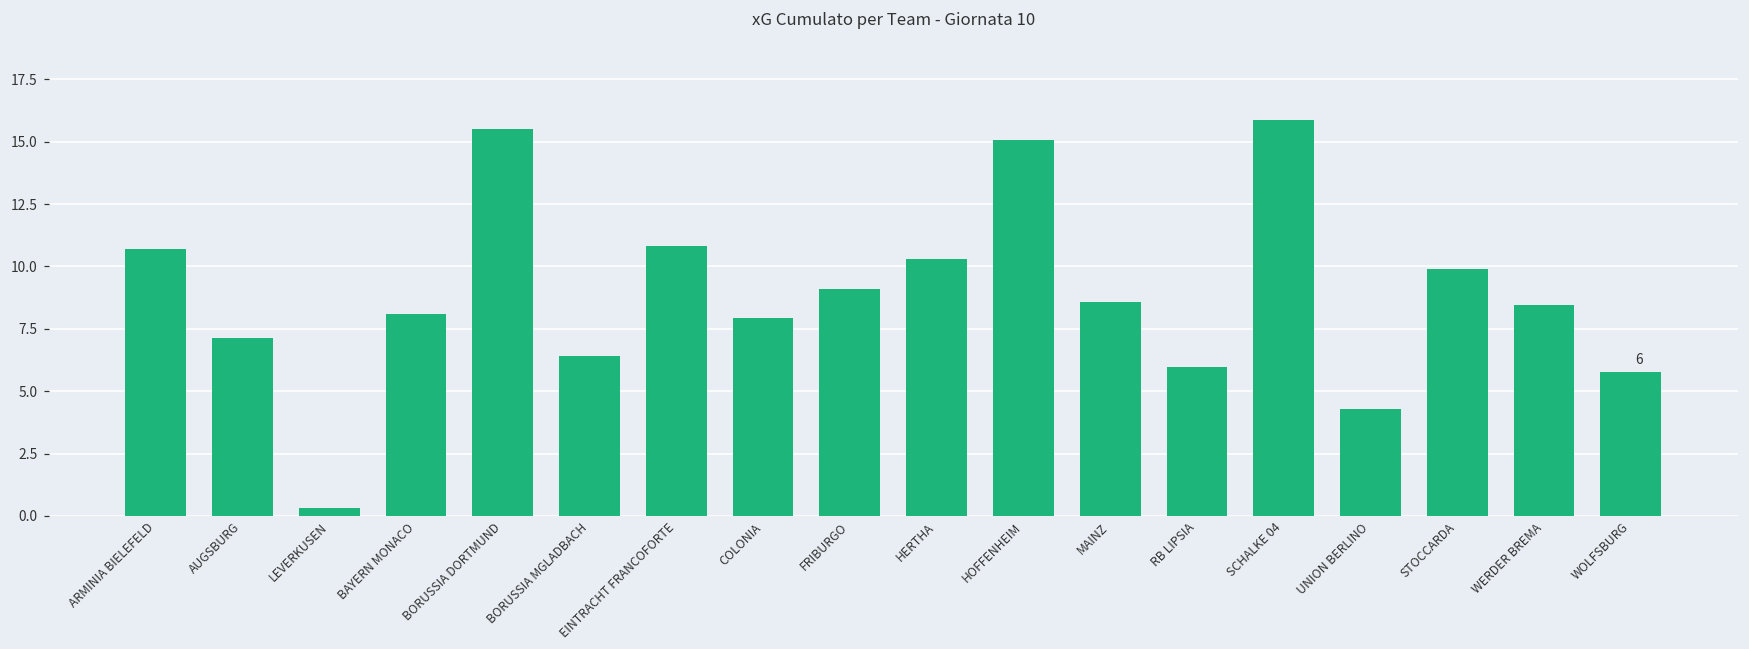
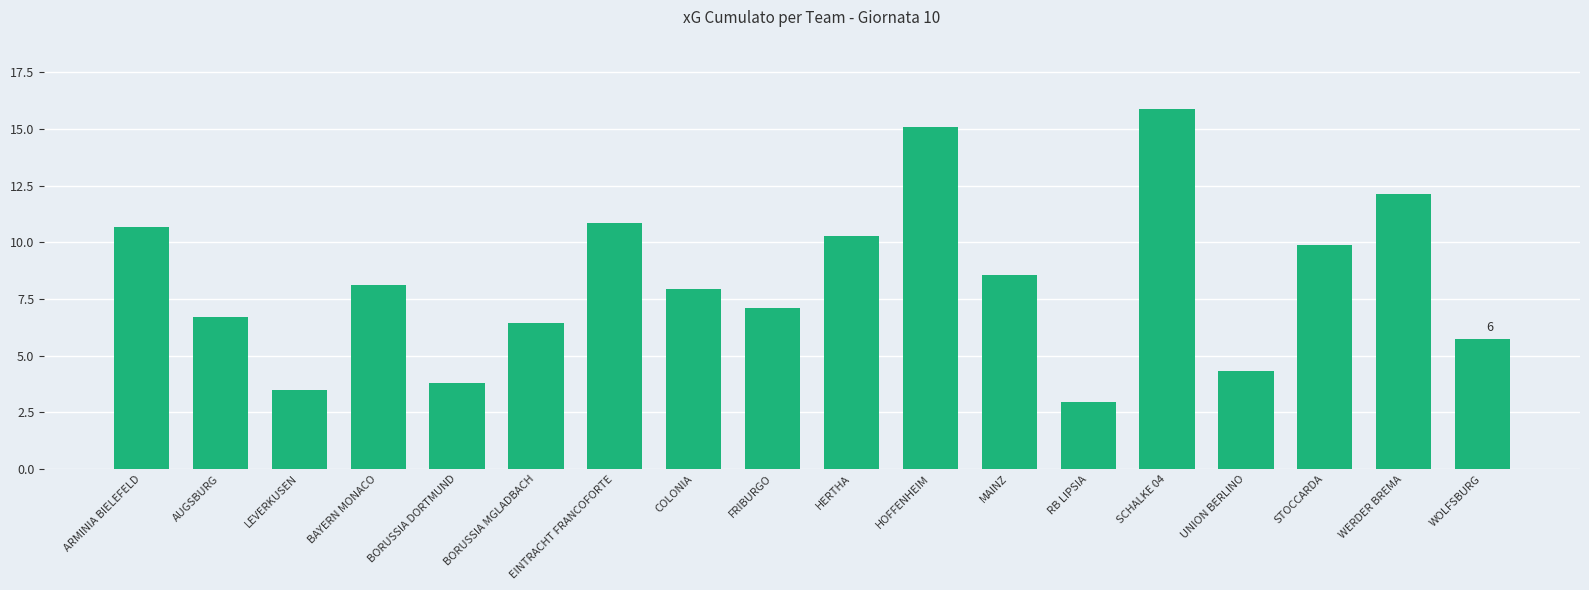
AUGSBURG: 7.1 -> 6.7
LEVERKUSEN: 0.3 -> 3.5
BORUSSIA DORTMUND: 15.5 -> 3.8
FRIBURGO: 9.1 -> 7.1
RB LIPSIA: 6.0 -> 3.0
WERDER BREMA: 8.4 -> 12.1
